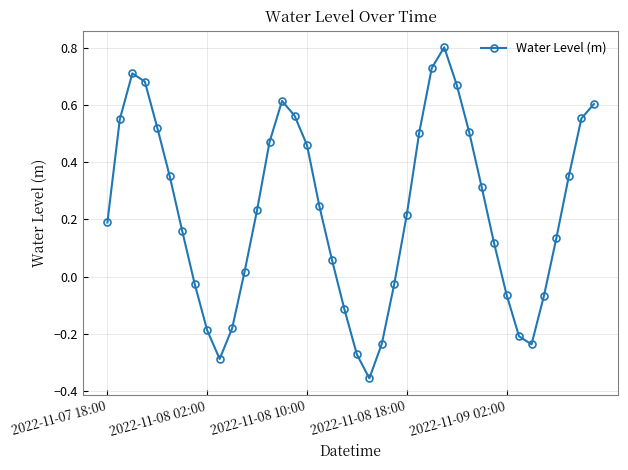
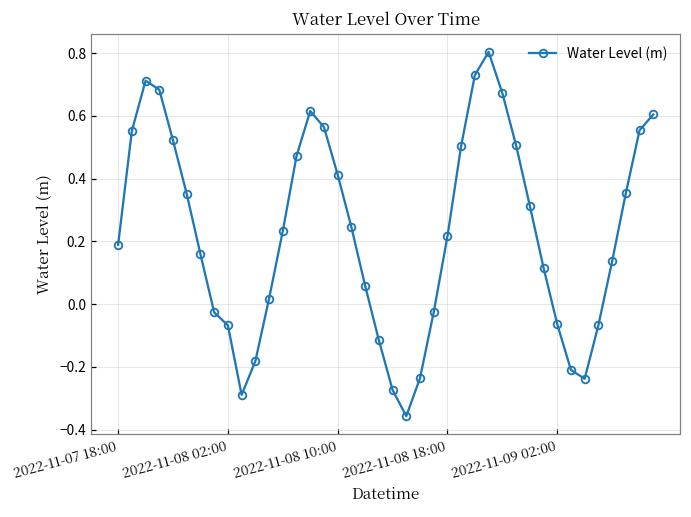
2022-11-08 02:00: -0.19 -> -0.07
2022-11-08 10:00: 0.46 -> 0.41
